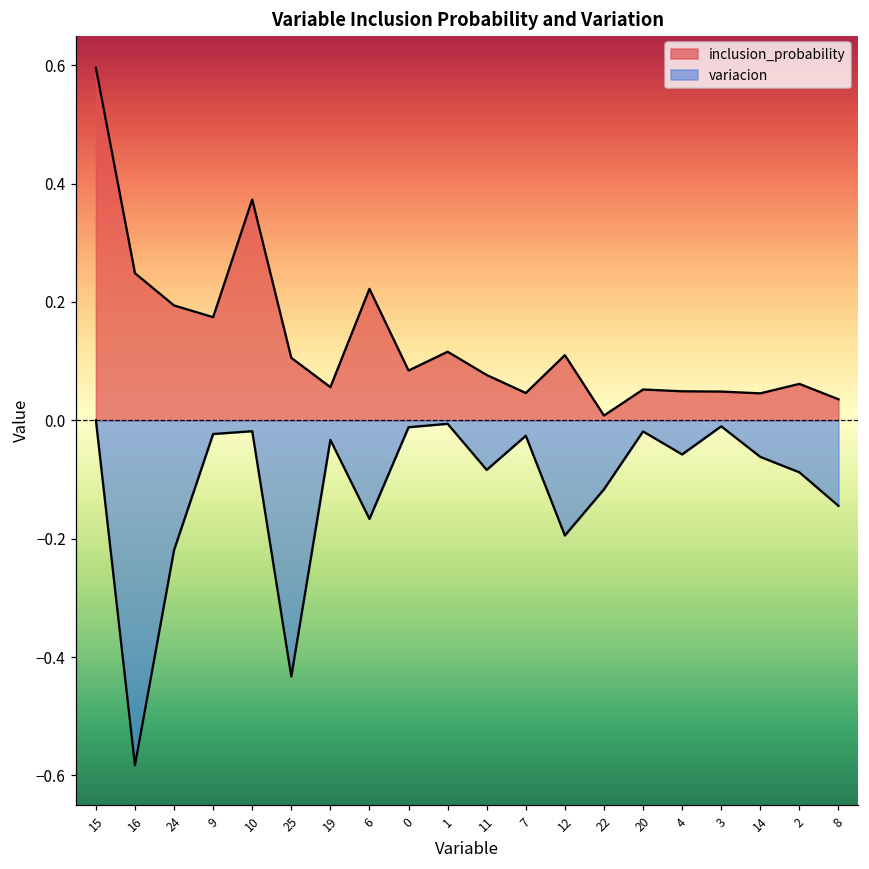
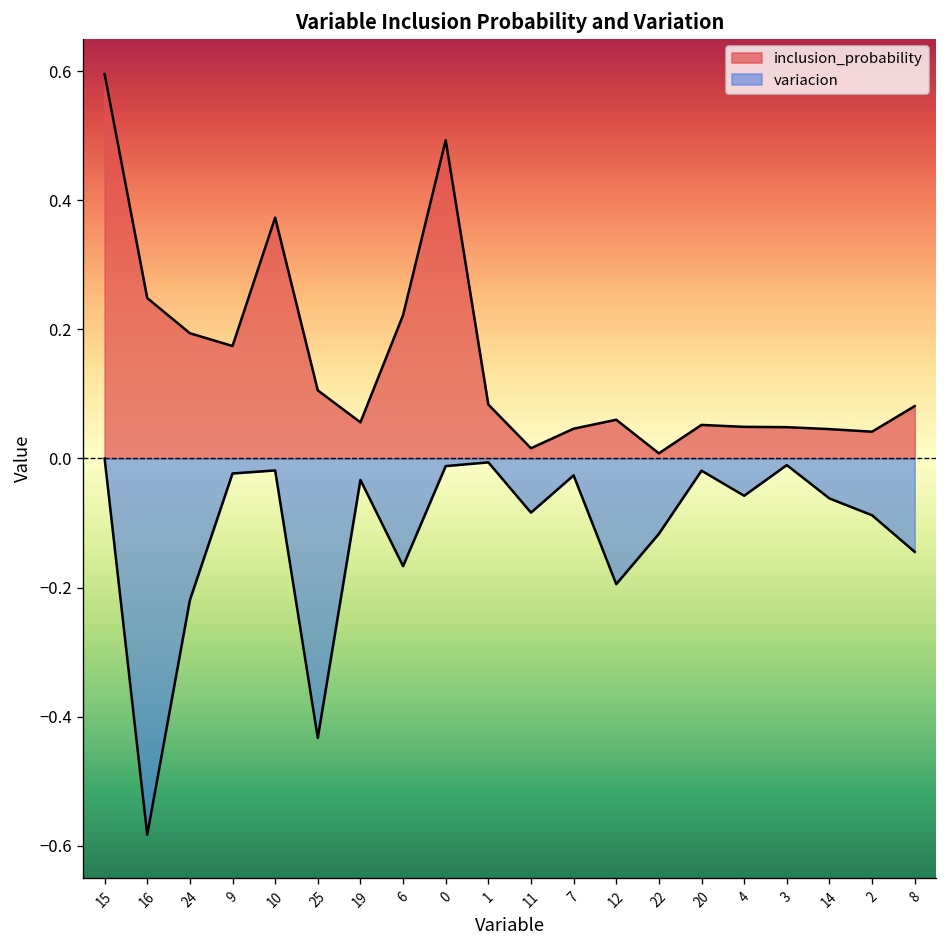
inclusion_probability, 0: 0.08 -> 0.49
inclusion_probability, 1: 0.12 -> 0.08
inclusion_probability, 11: 0.08 -> 0.02
inclusion_probability, 12: 0.11 -> 0.06
inclusion_probability, 2: 0.06 -> 0.04
inclusion_probability, 8: 0.04 -> 0.08
